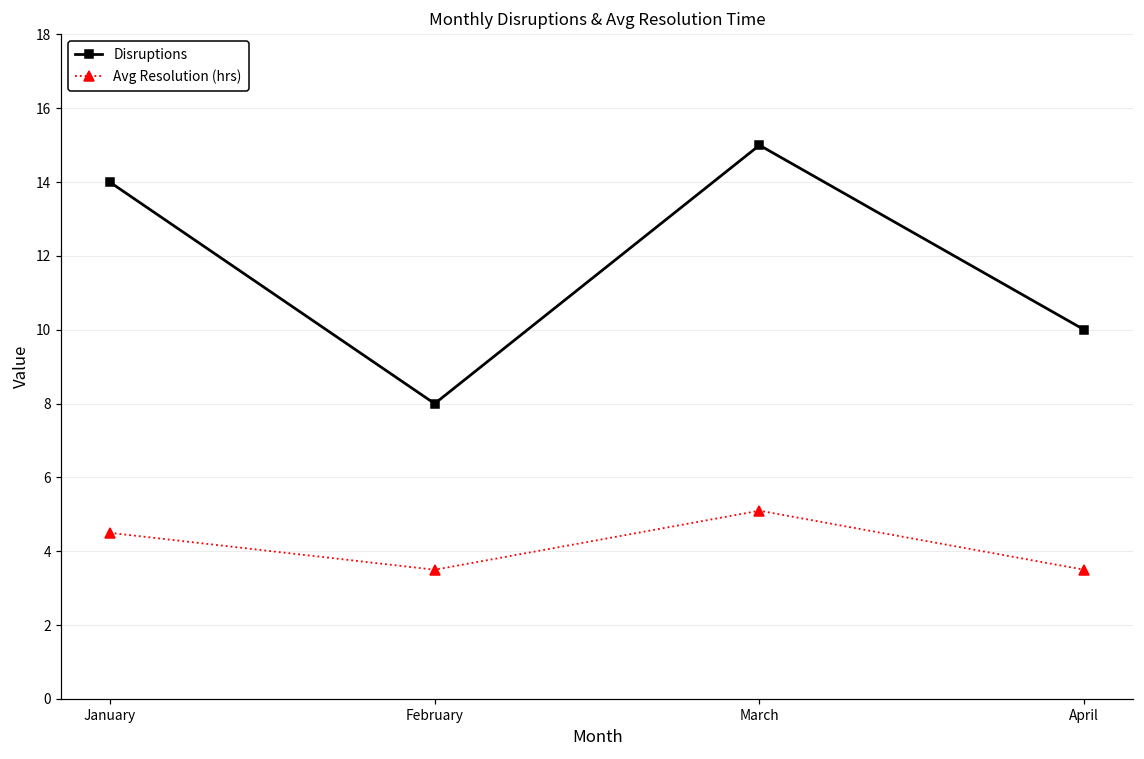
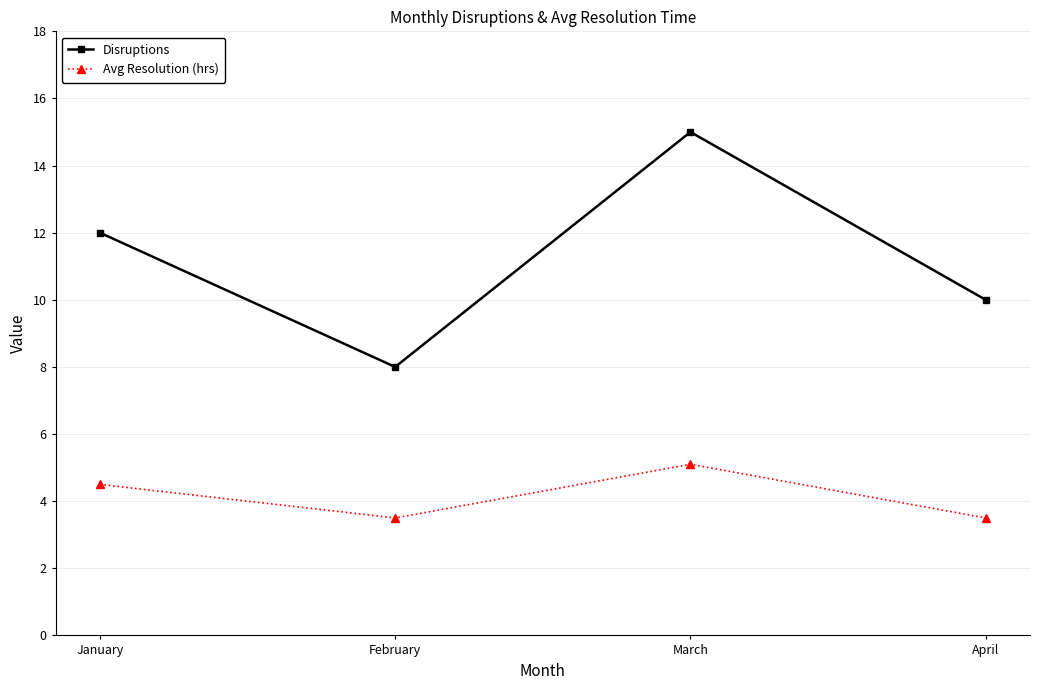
Disruptions, January: 14 -> 12
